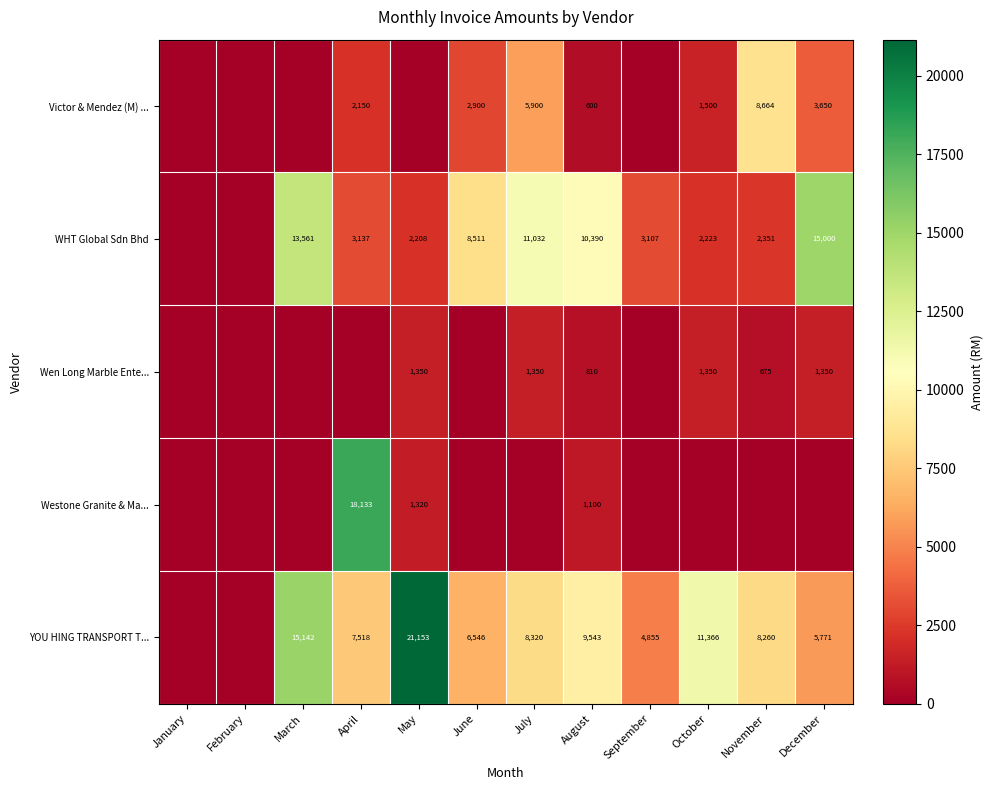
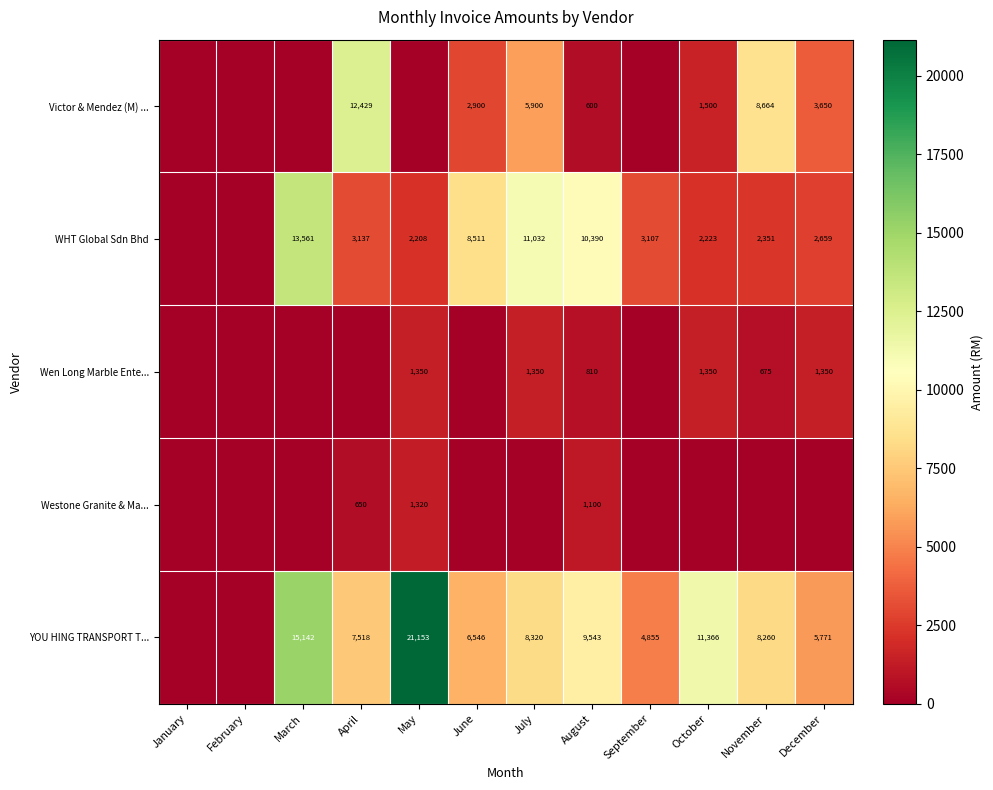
Victor & Mendez (M) ..., April: 2,150 -> 12,429
WHT Global Sdn Bhd, December: 15,000 -> 2,659
Westone Granite & Ma..., April: 18,133 -> 650
